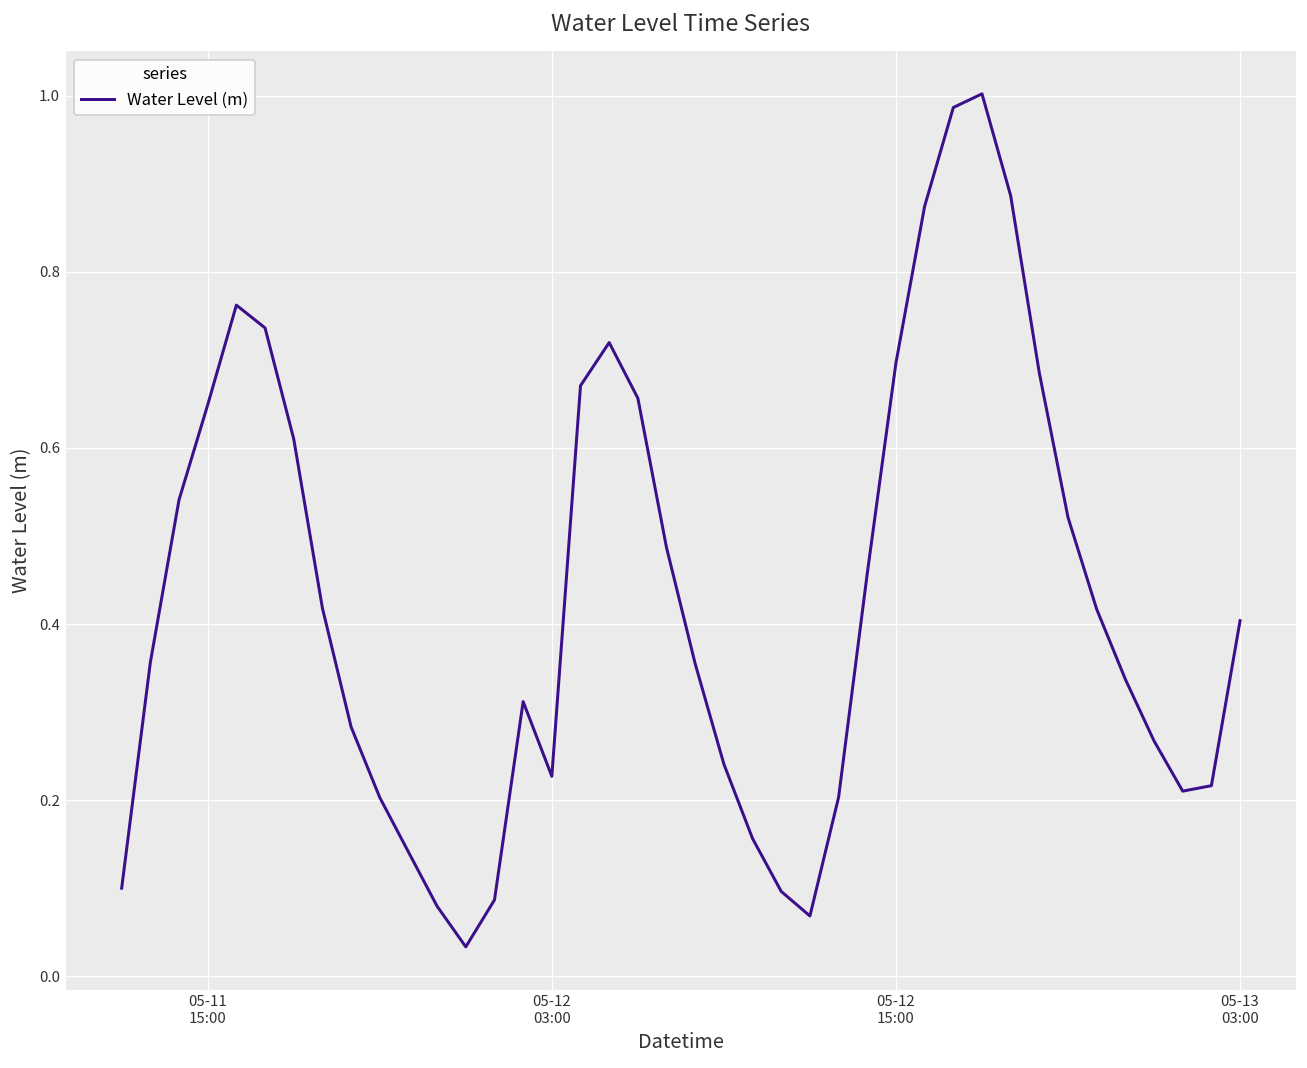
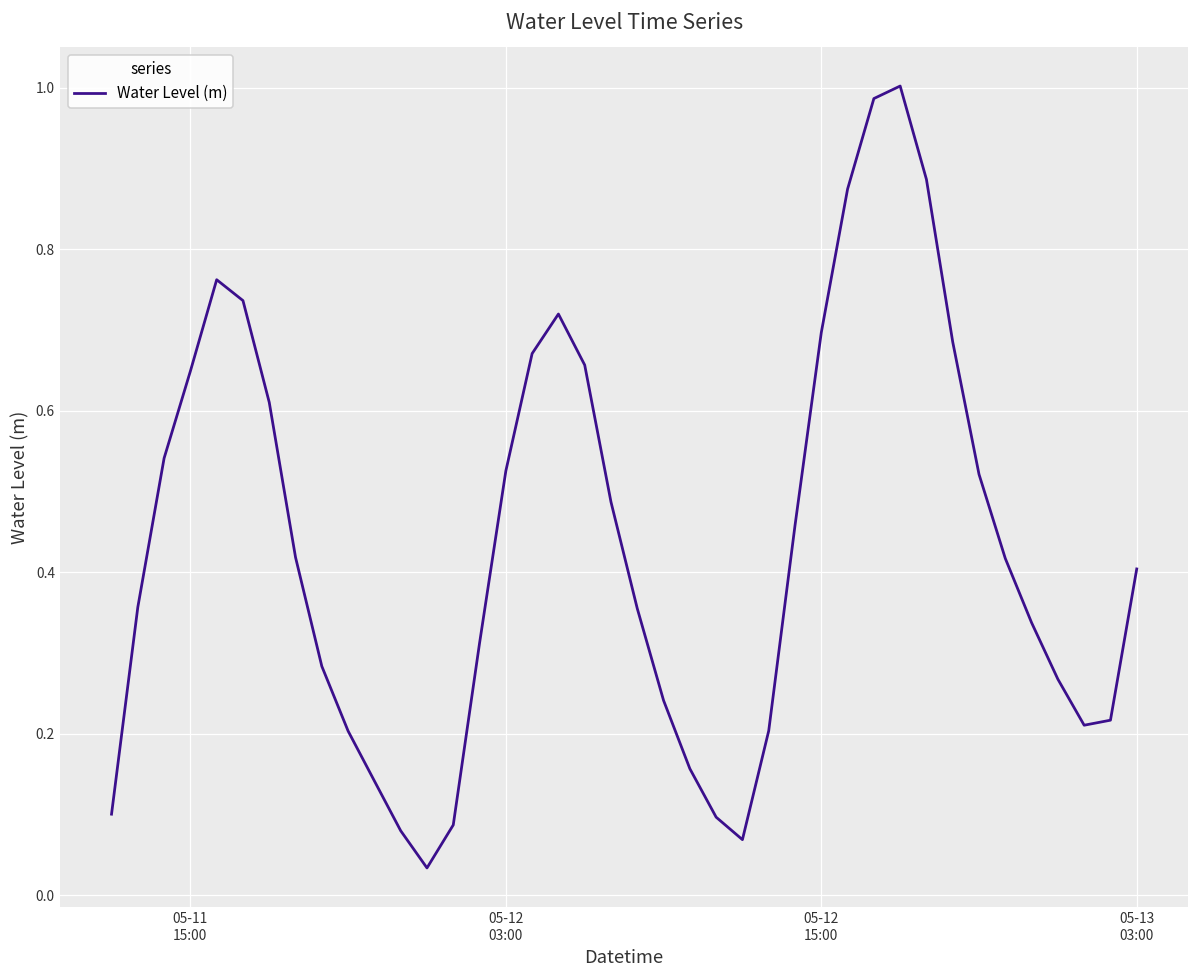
05-12 03:00: 0.23 -> 0.53
